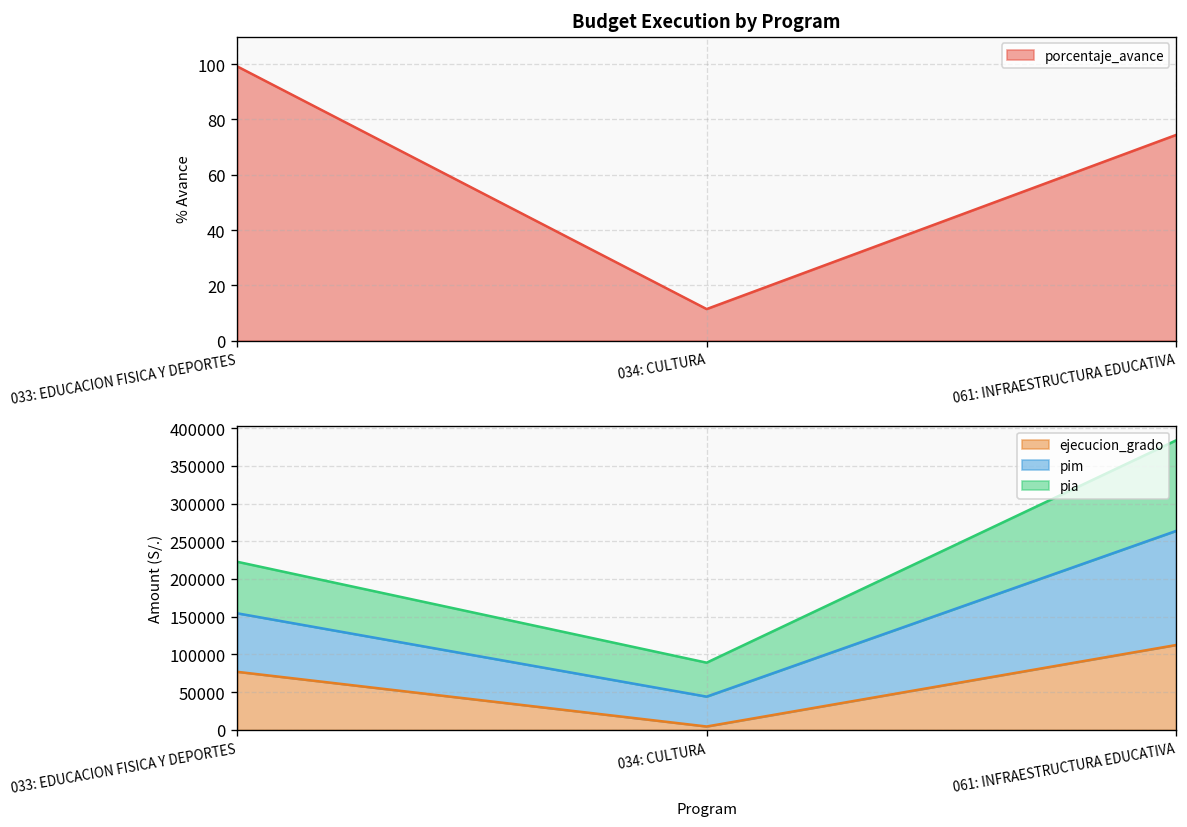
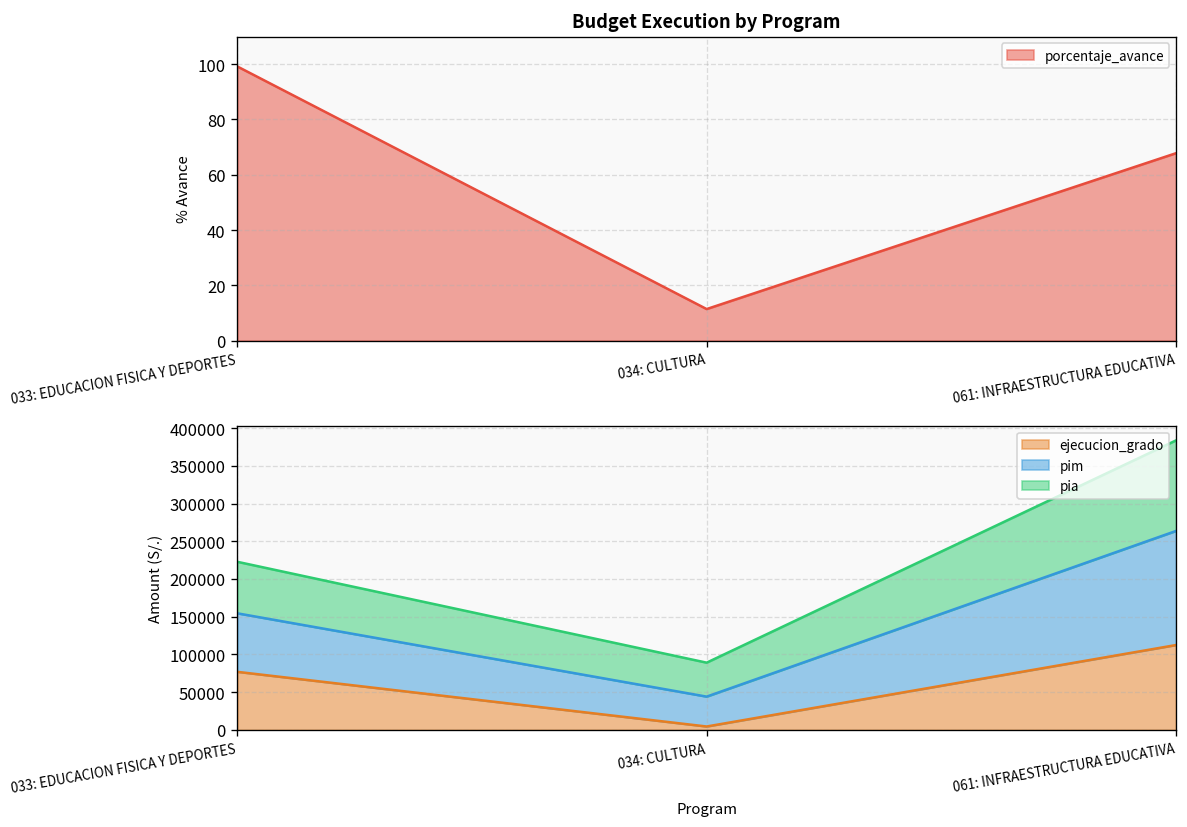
Budget Execution by Program, 061: INFRAESTRUCTURA EDUCATIVA: 74 -> 68
